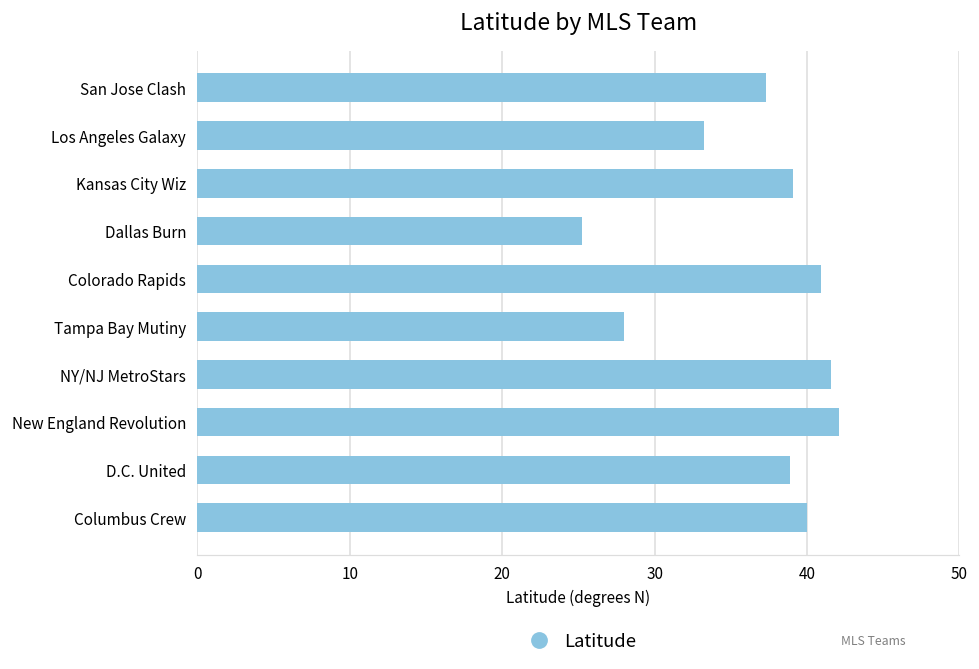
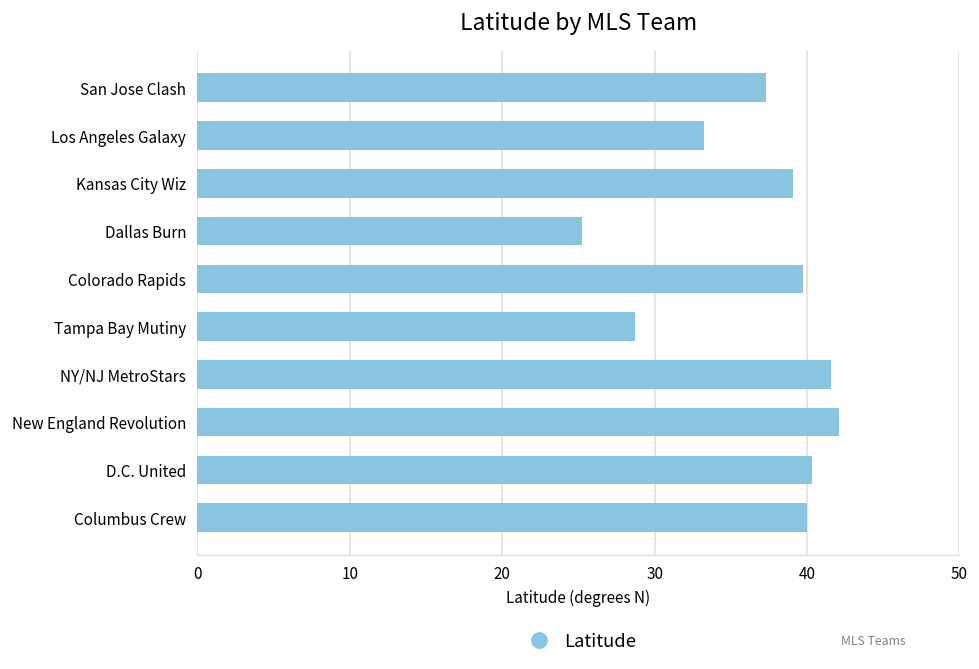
Colorado Rapids: 40.9 -> 39.7
Tampa Bay Mutiny: 28.0 -> 28.7
D.C. United: 38.9 -> 40.3
